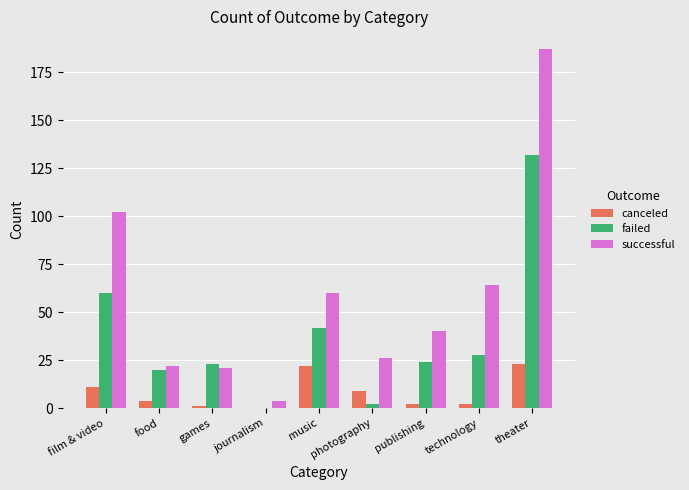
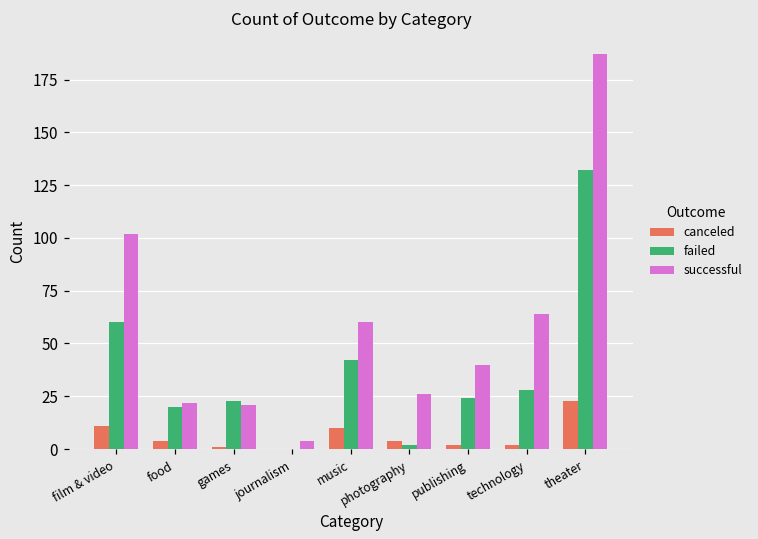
canceled, music: 22 -> 10
canceled, photography: 9 -> 4
